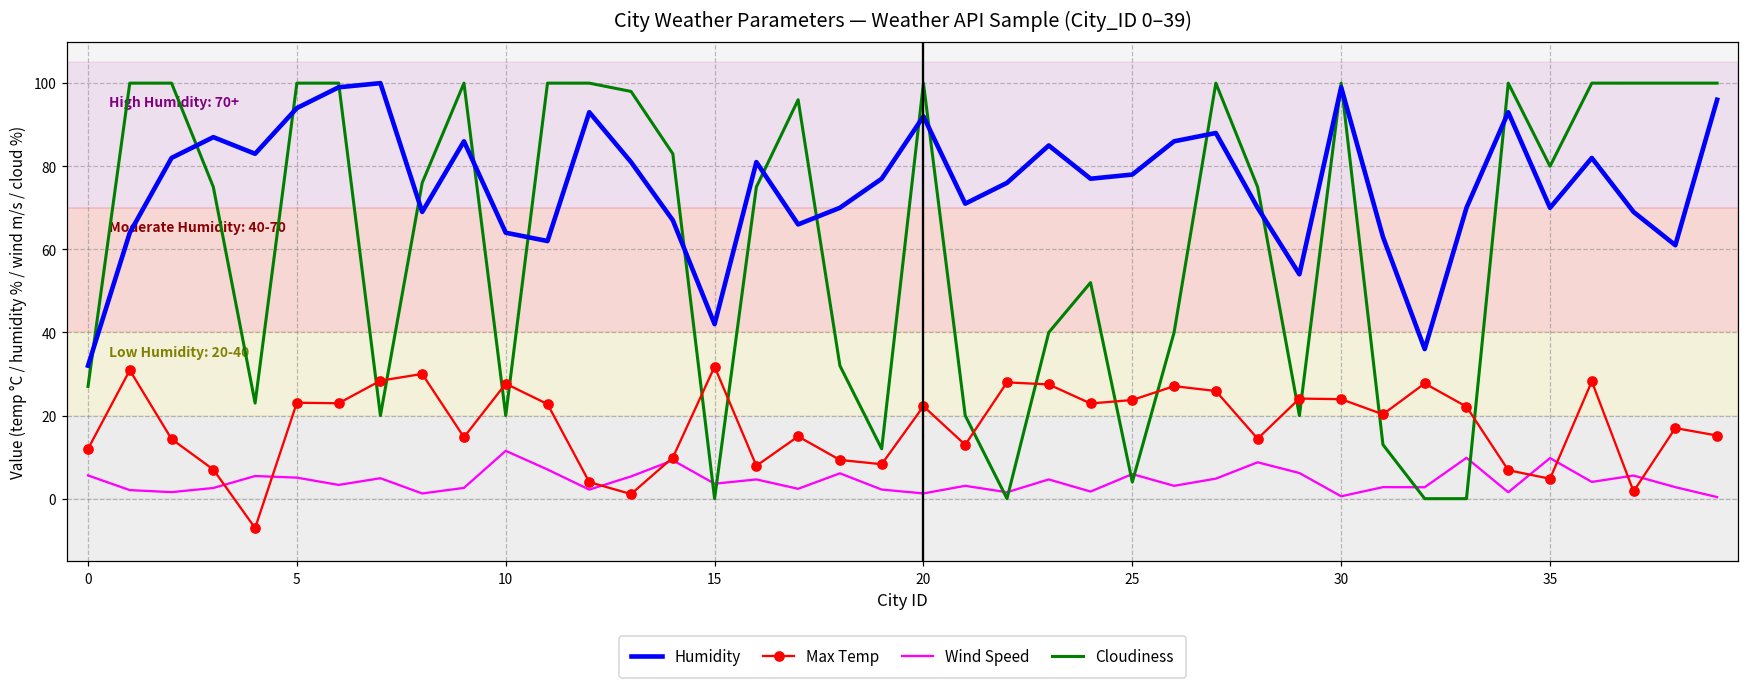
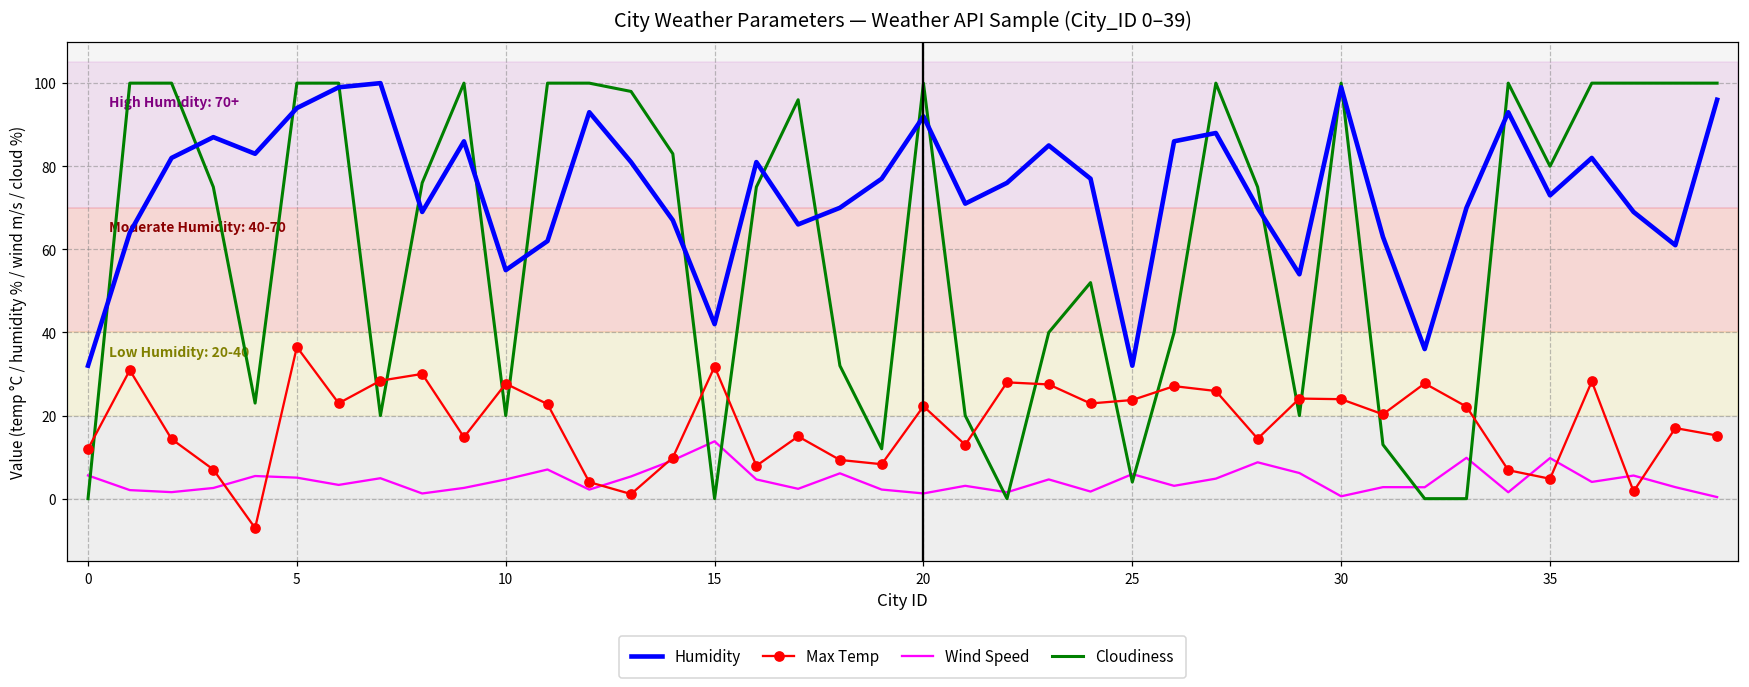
Cloudiness, 0: 27 -> 0
Max Temp, 5: 23 -> 37
Humidity, 10: 64 -> 55
Wind Speed, 10: 12 -> 5
Wind Speed, 15: 4 -> 14
Humidity, 25: 78 -> 32
Humidity, 35: 70 -> 73
